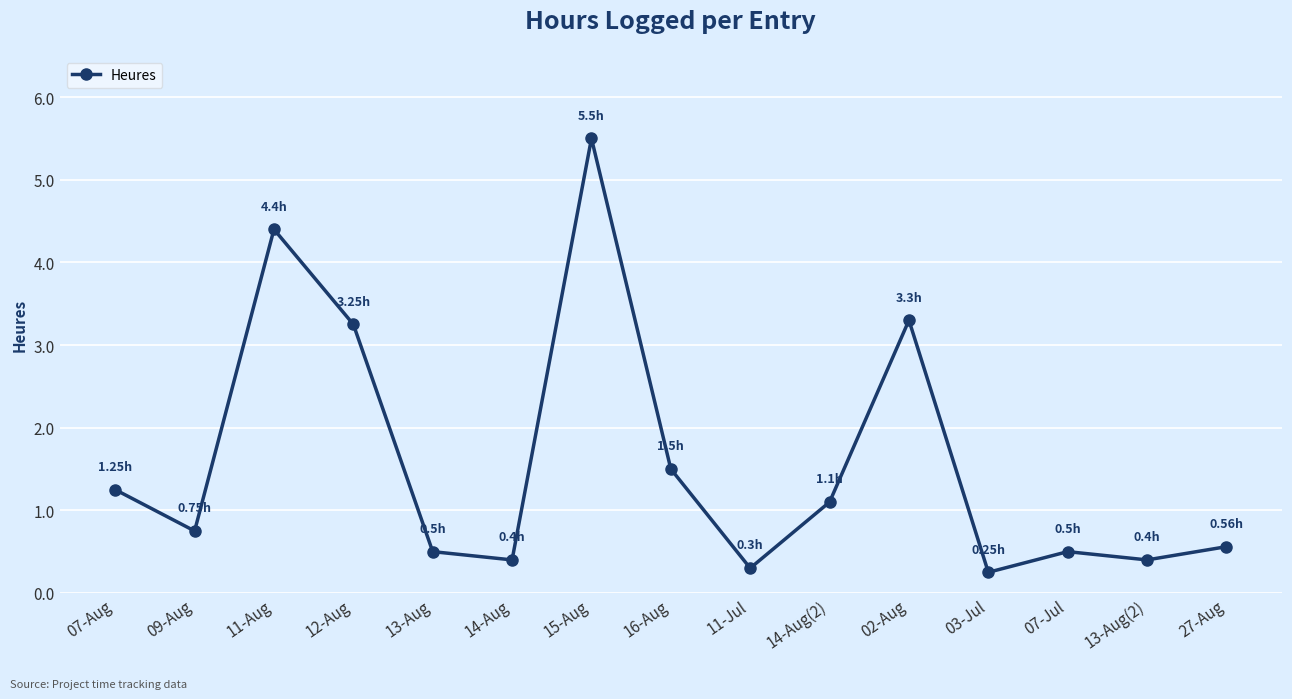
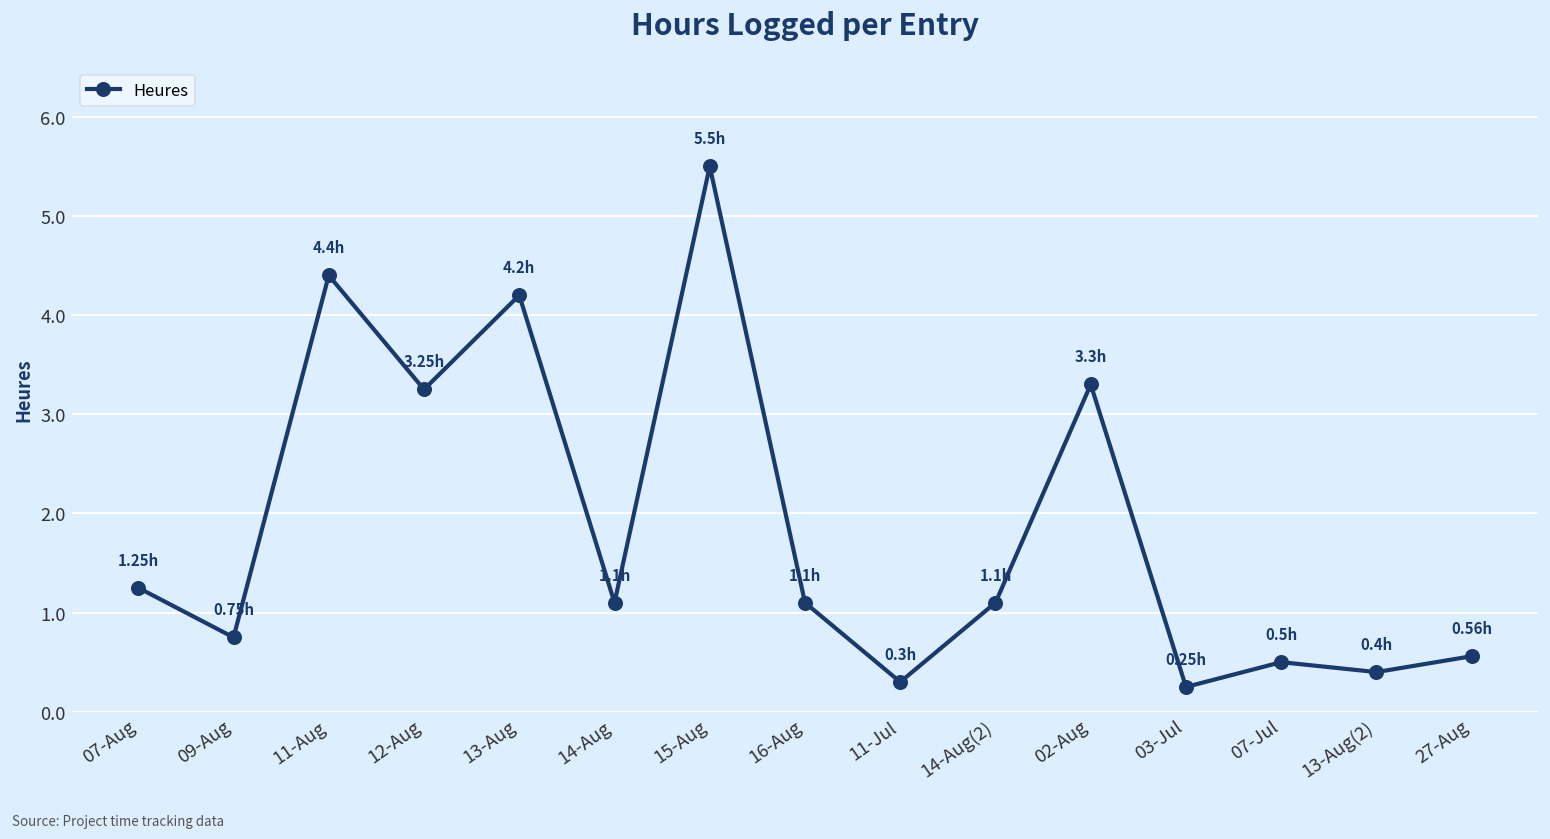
13-Aug: 0.5h -> 4.2h
14-Aug: 0.4h -> 1.1h
16-Aug: 1.5h -> 1.1h
